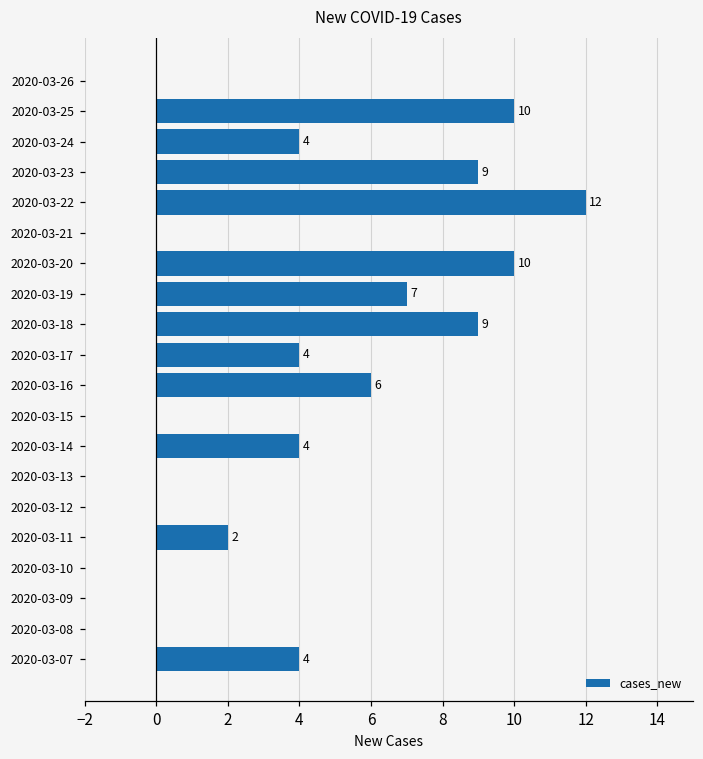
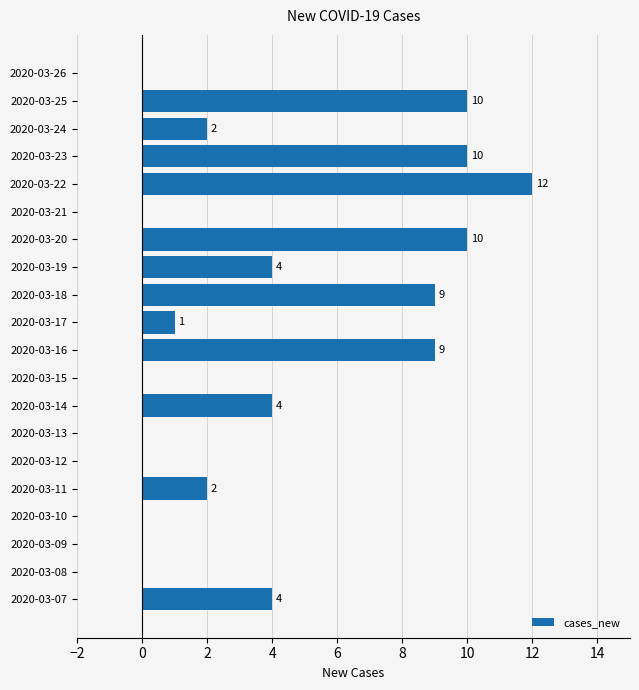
2020-03-24: 4 -> 2
2020-03-23: 9 -> 10
2020-03-19: 7 -> 4
2020-03-17: 4 -> 1
2020-03-16: 6 -> 9
